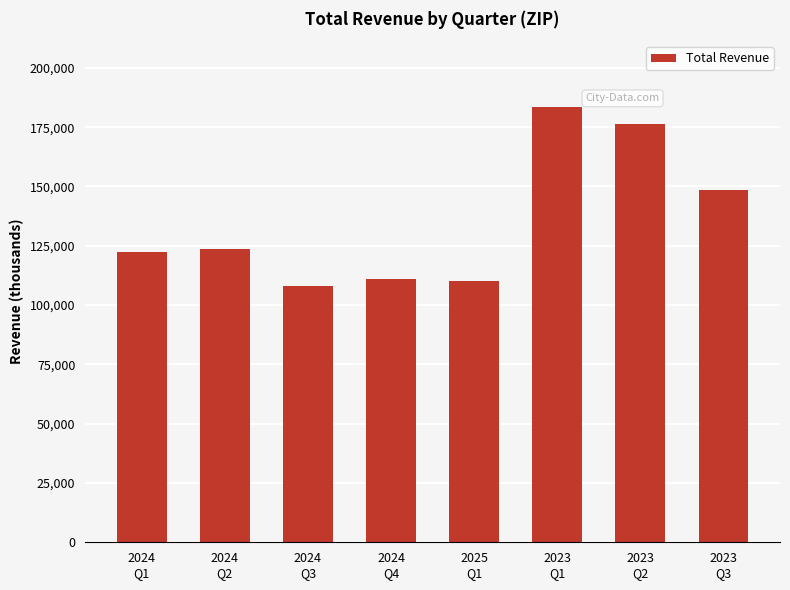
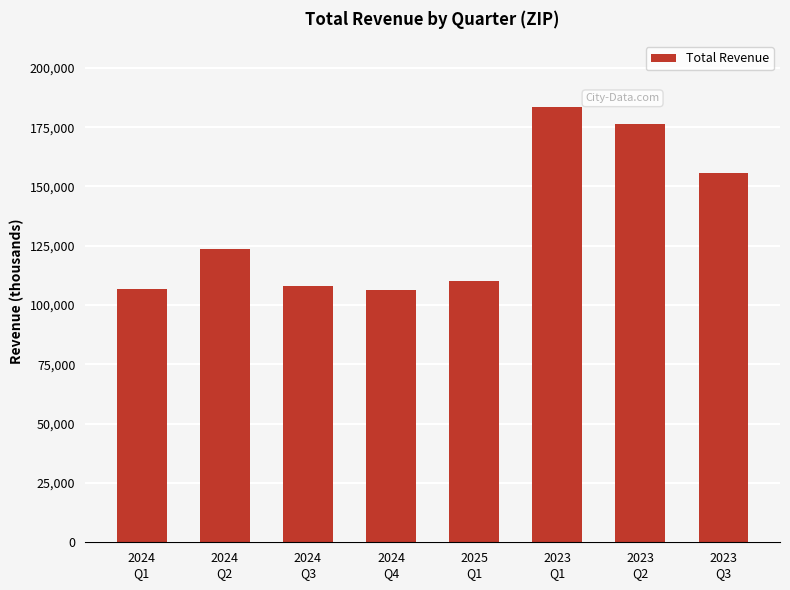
2024 Q1: 122,000 -> 107,000
2024 Q4: 111,000 -> 106,000
2023 Q3: 149,000 -> 156,000
